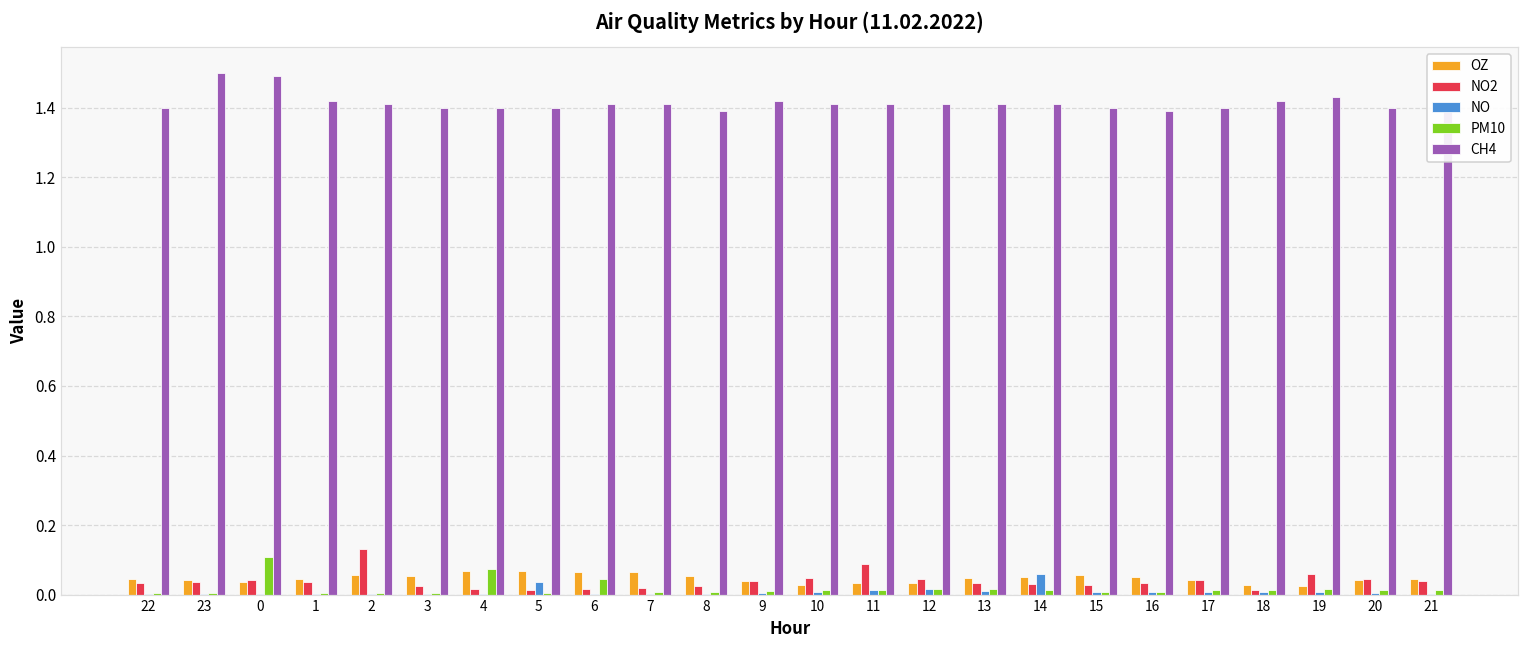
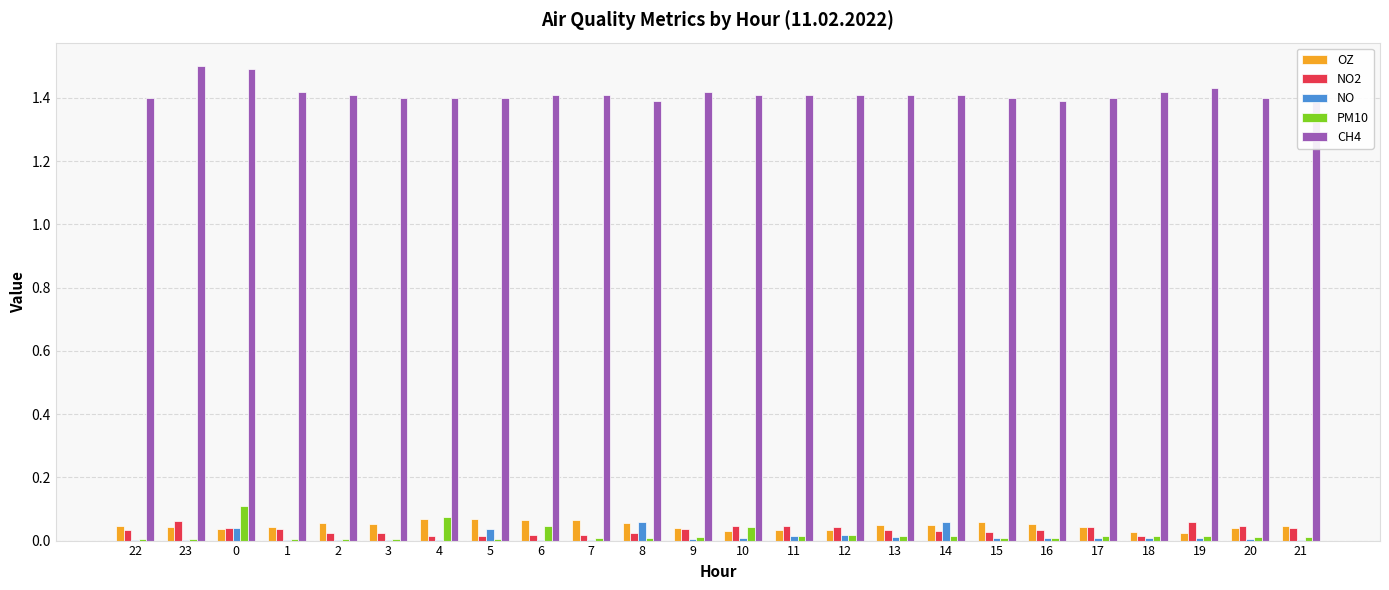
NO2, 23: 0.04 -> 0.06
NO, 0: 0.00 -> 0.04
NO2, 2: 0.13 -> 0.02
NO, 8: 0.00 -> 0.06
PM10, 10: 0.01 -> 0.04
NO2, 11: 0.09 -> 0.05
